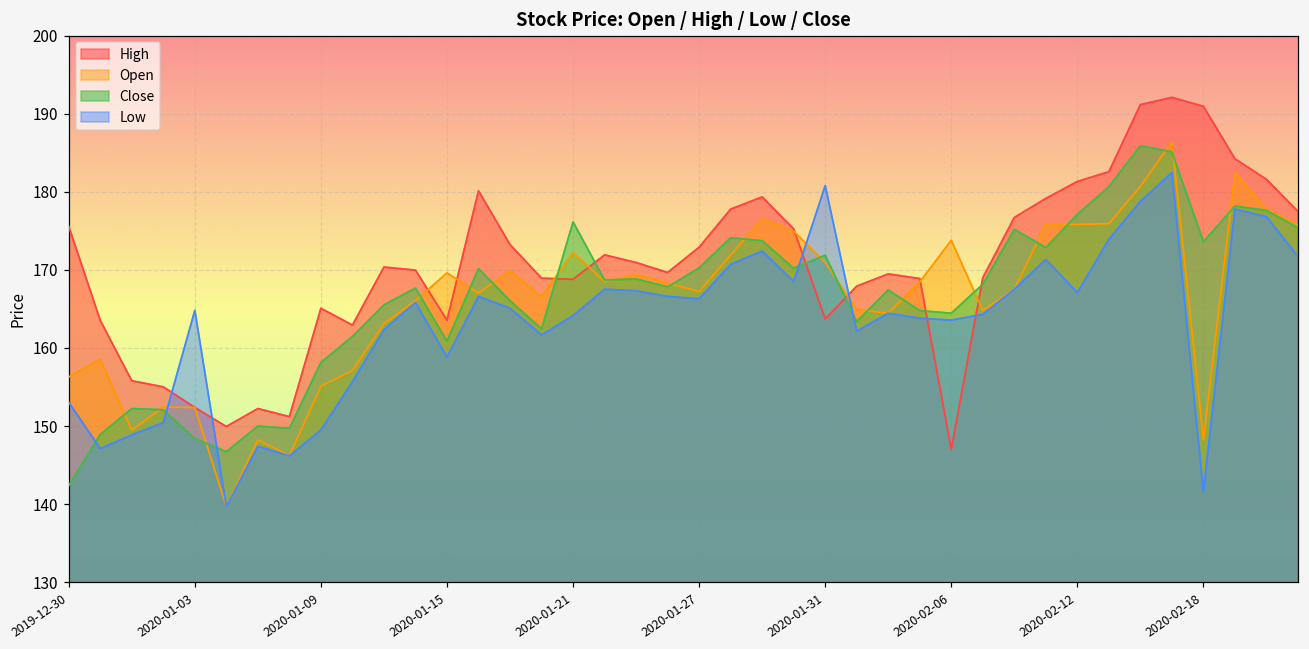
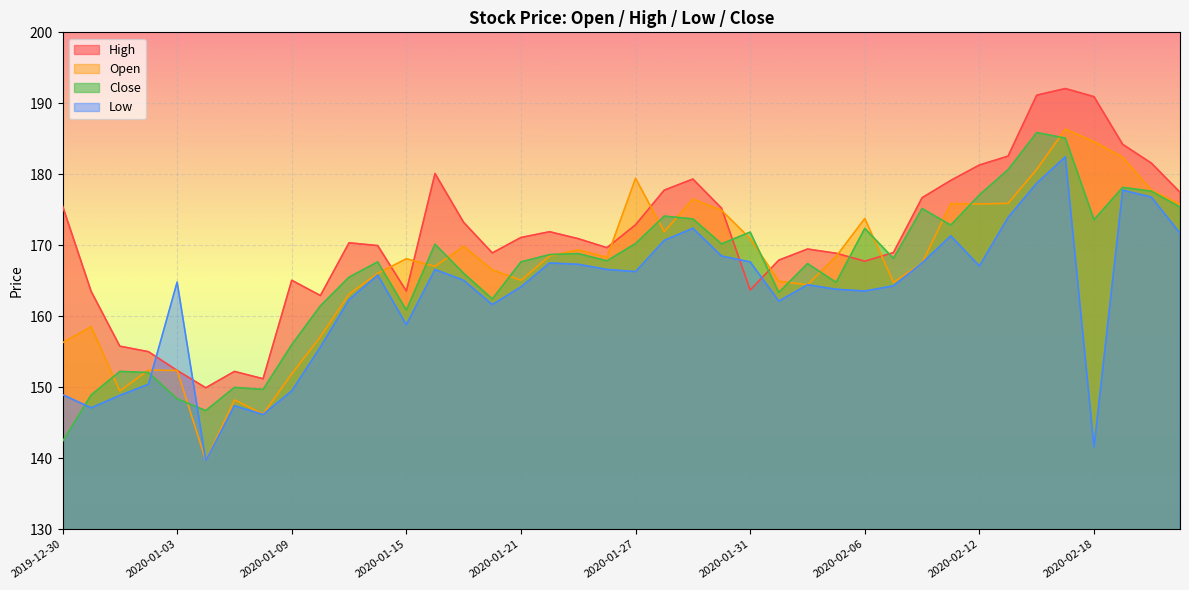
Low, 2019-12-30: 153 -> 149
Open, 2020-01-09: 155 -> 152
Close, 2020-01-09: 158 -> 156
Open, 2020-01-15: 170 -> 168
High, 2020-01-21: 169 -> 171
Open, 2020-01-21: 172 -> 165
Close, 2020-01-21: 176 -> 168
Open, 2020-01-27: 167 -> 179
Low, 2020-01-31: 181 -> 168
High, 2020-02-06: 147 -> 168
Close, 2020-02-06: 164 -> 172
Open, 2020-02-18: 148 -> 185
